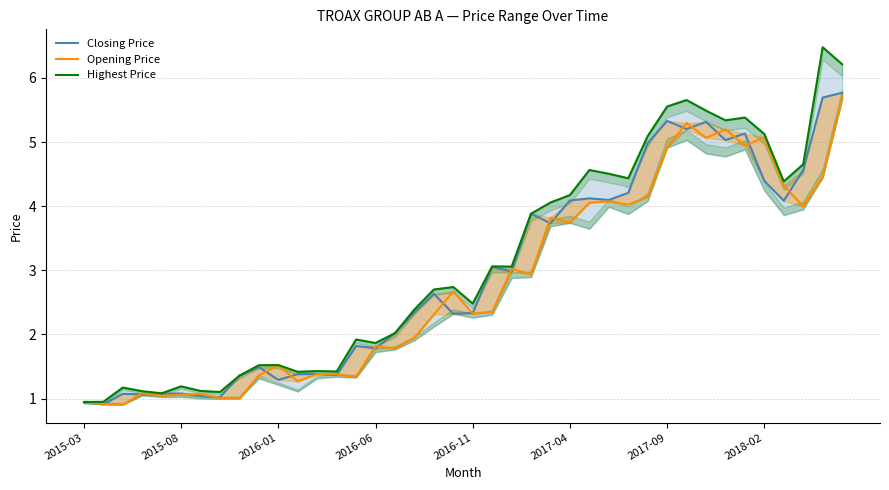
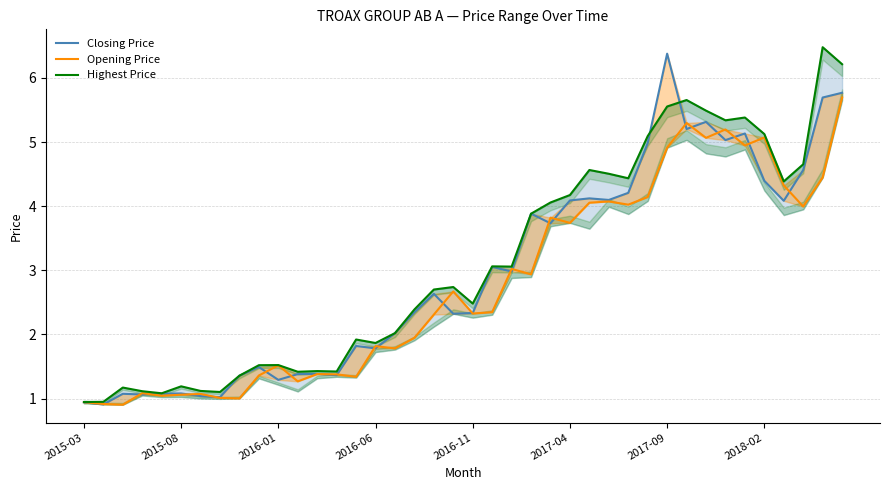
Closing Price, 2017-09: 5.3 -> 6.4
